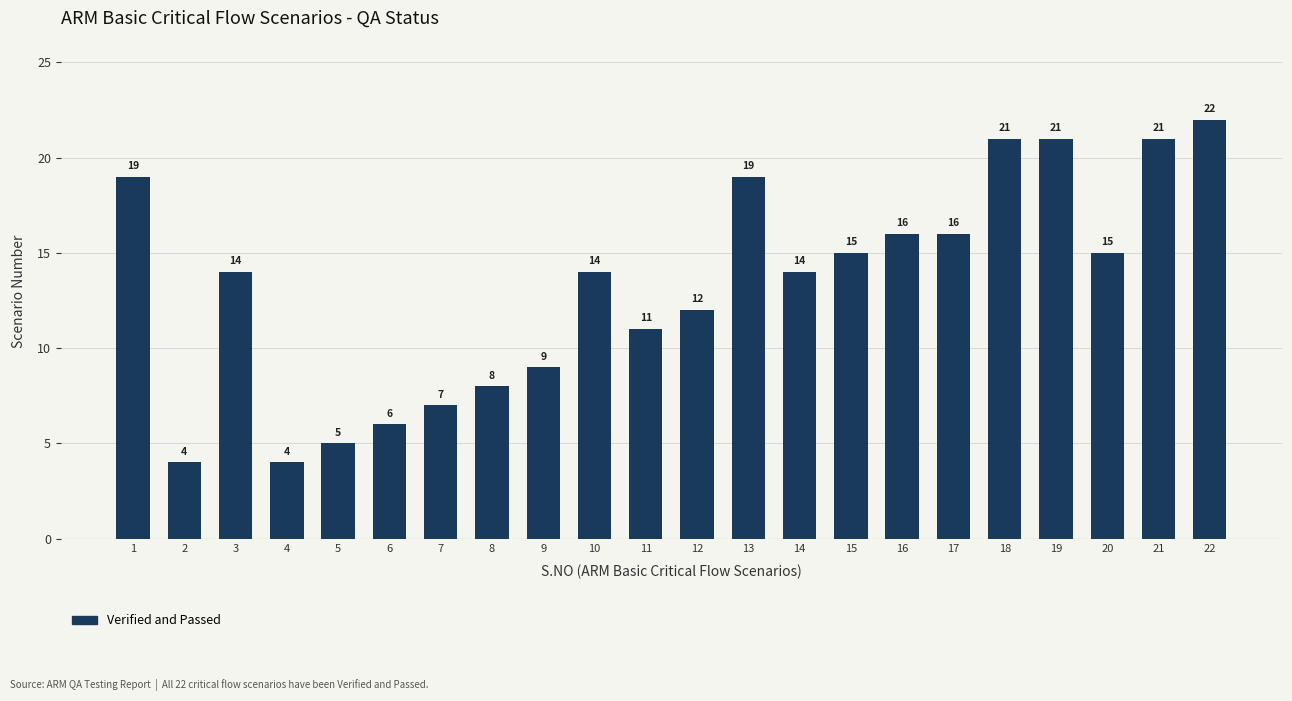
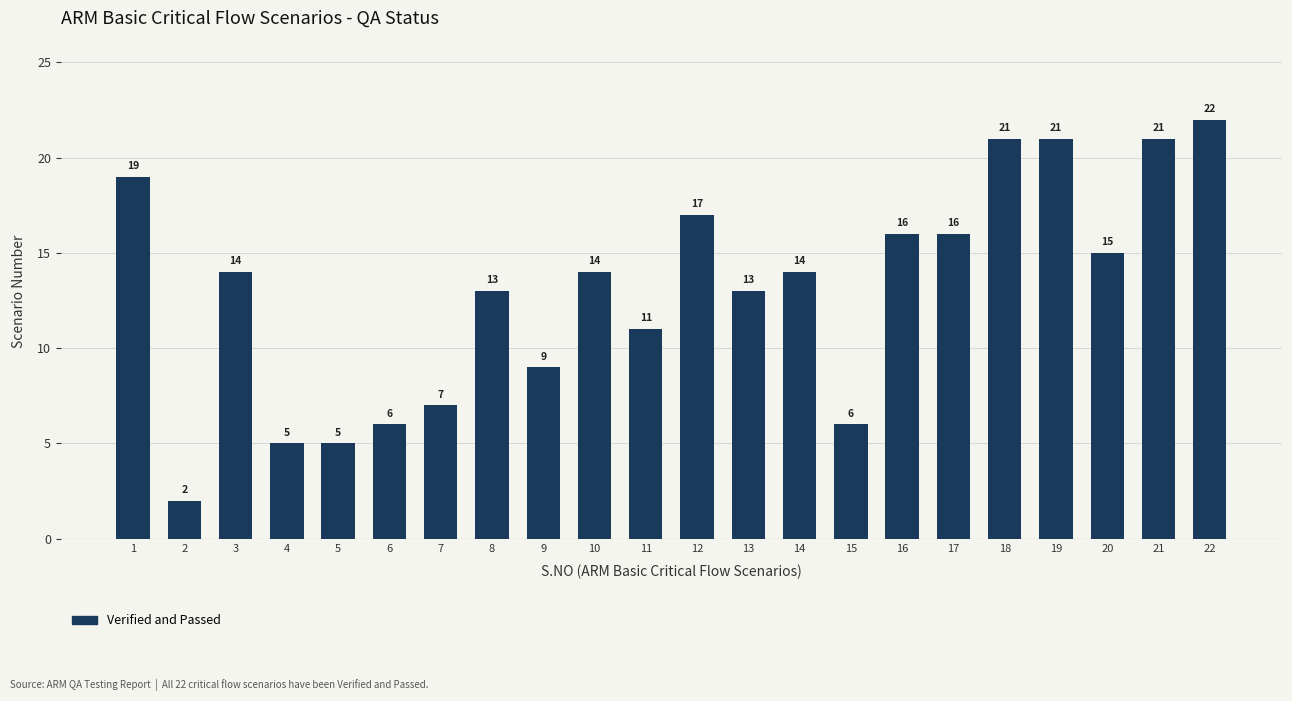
2: 4 -> 2
4: 4 -> 5
8: 8 -> 13
12: 12 -> 17
13: 19 -> 13
15: 15 -> 6
